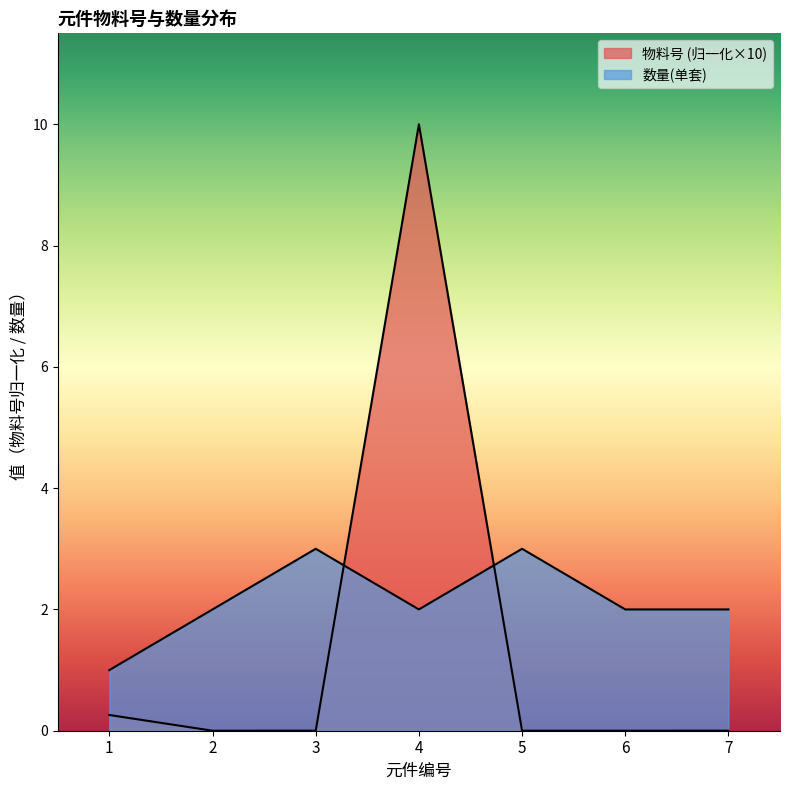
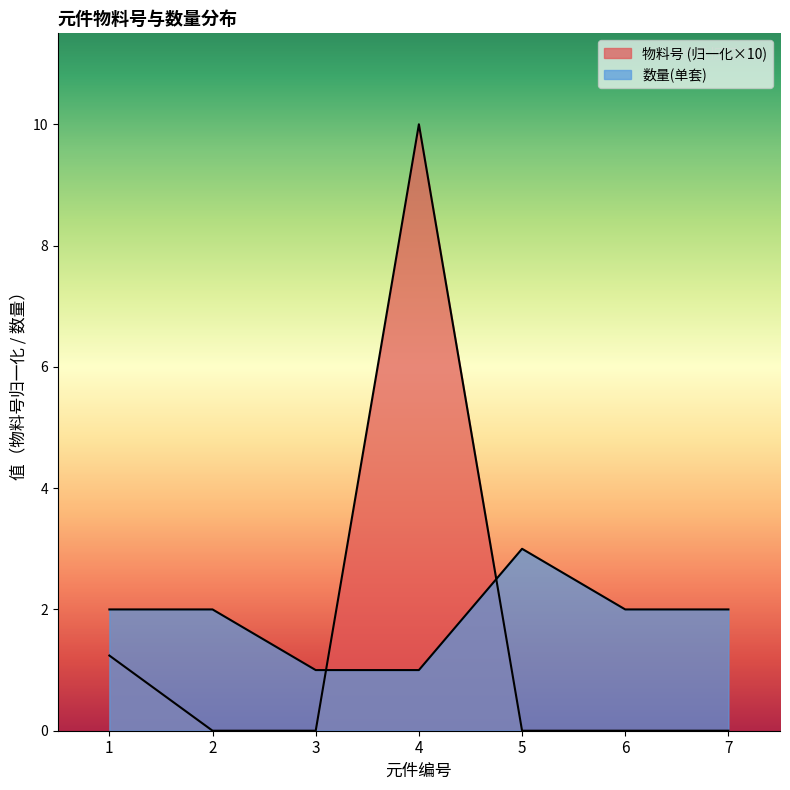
物料号 (归一化×10), 1: 0.3 -> 1.2
数量(单套), 1: 1 -> 2
数量(单套), 3: 3 -> 1
数量(单套), 4: 2 -> 1
